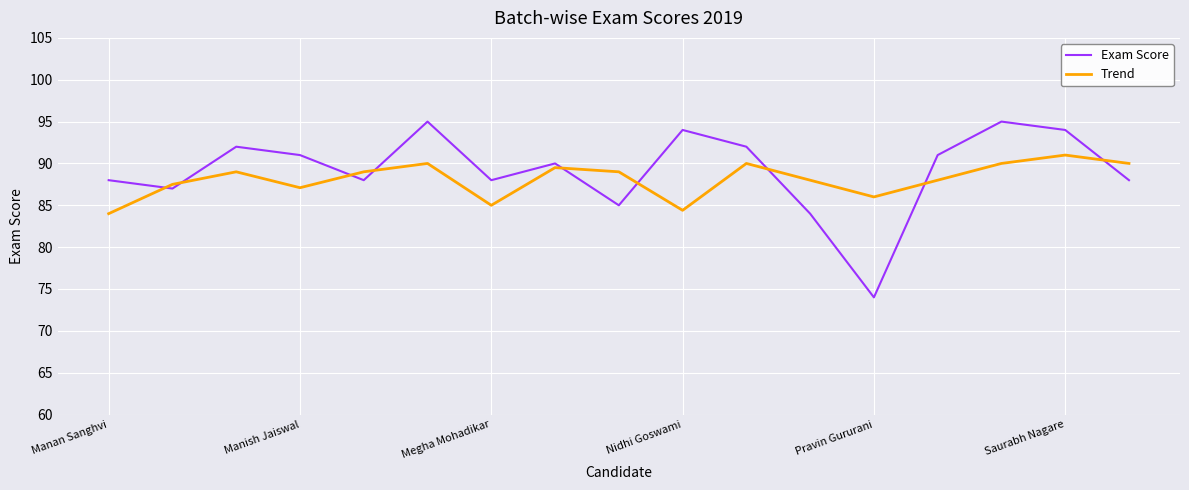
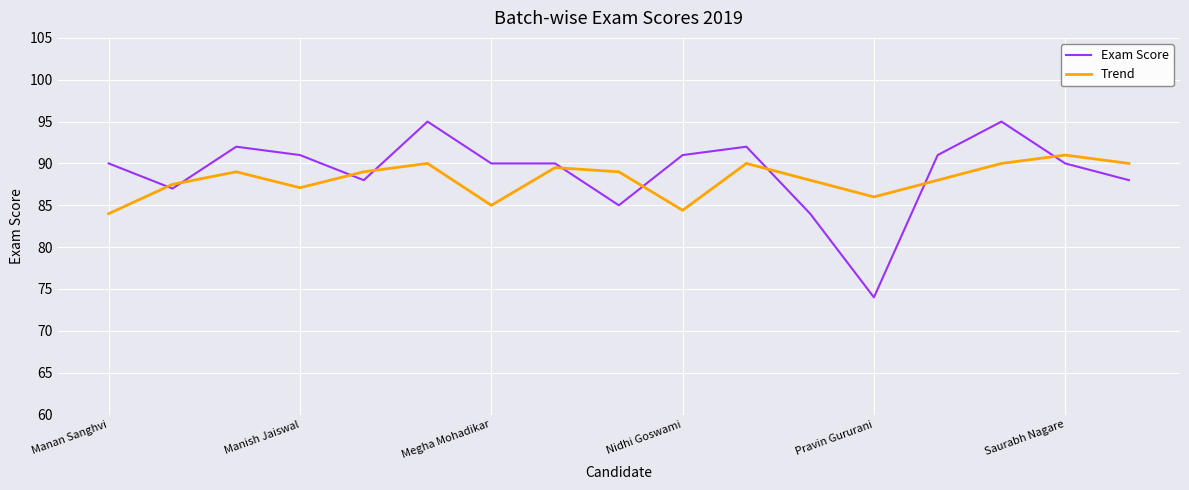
Exam Score, Manan Sanghvi: 88 -> 90
Exam Score, Megha Mohadikar: 88 -> 90
Exam Score, Nidhi Goswami: 94 -> 91
Exam Score, Saurabh Nagare: 94 -> 90
